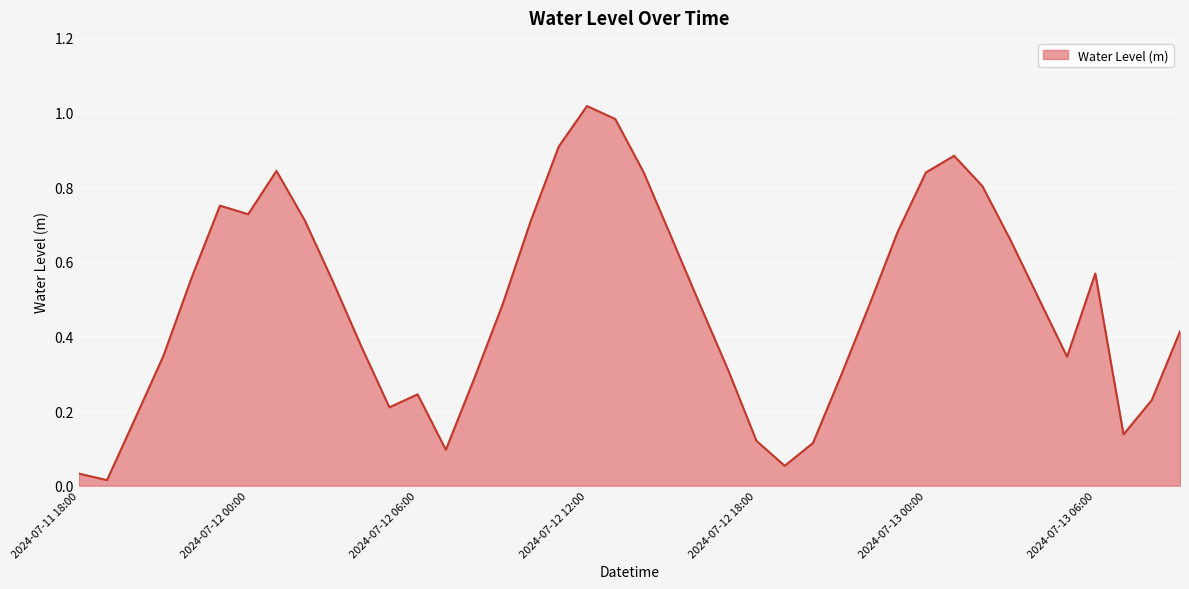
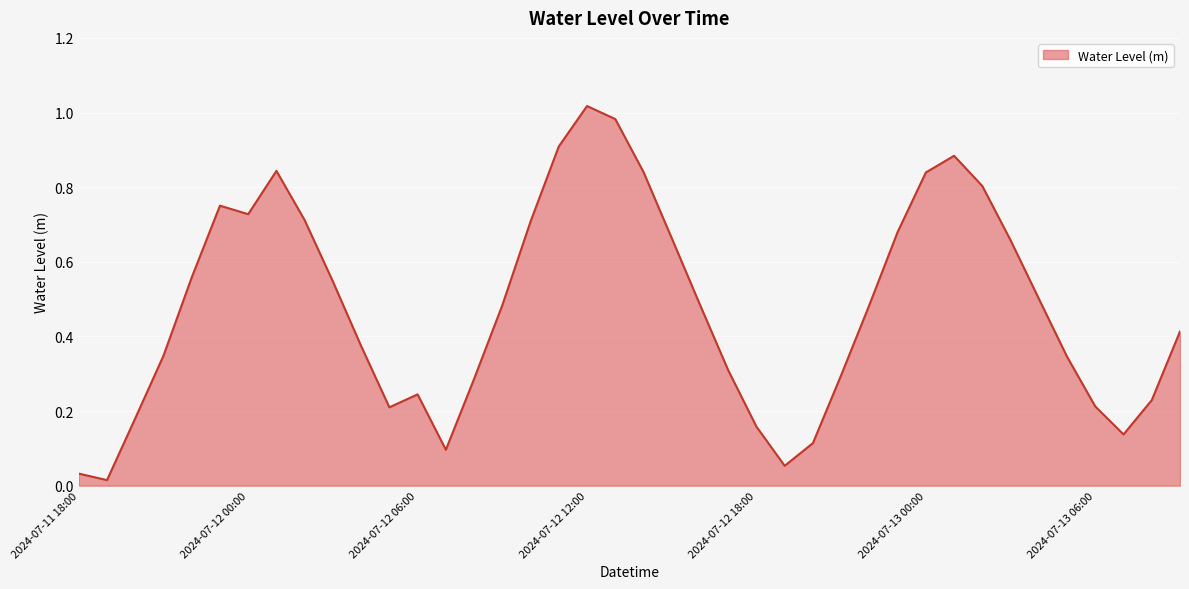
2024-07-12 18:00: 0.12 -> 0.16
2024-07-13 06:00: 0.57 -> 0.21
